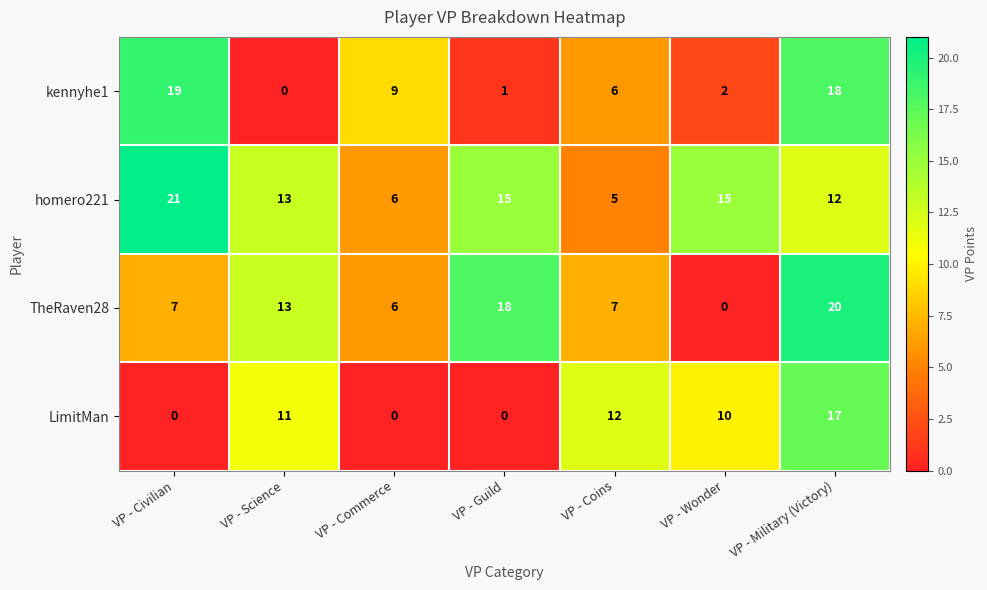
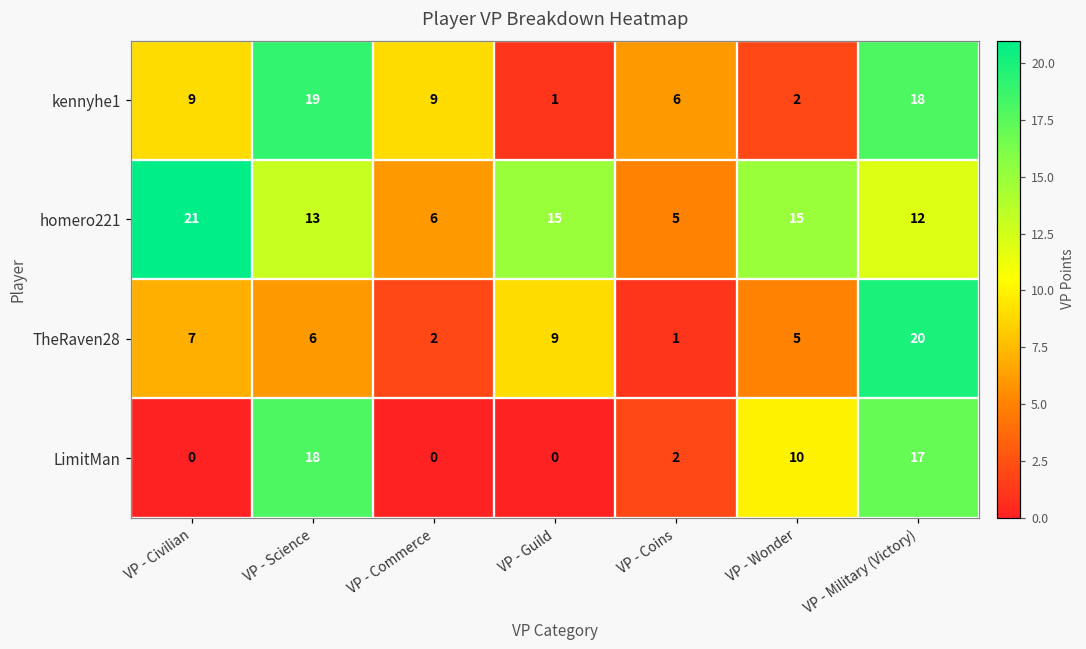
kennyhe1, VP - Civilian: 19 -> 9
kennyhe1, VP - Science: 0 -> 19
TheRaven28, VP - Science: 13 -> 6
TheRaven28, VP - Commerce: 6 -> 2
TheRaven28, VP - Guild: 18 -> 9
TheRaven28, VP - Coins: 7 -> 1
TheRaven28, VP - Wonder: 0 -> 5
LimitMan, VP - Science: 11 -> 18
LimitMan, VP - Coins: 12 -> 2
